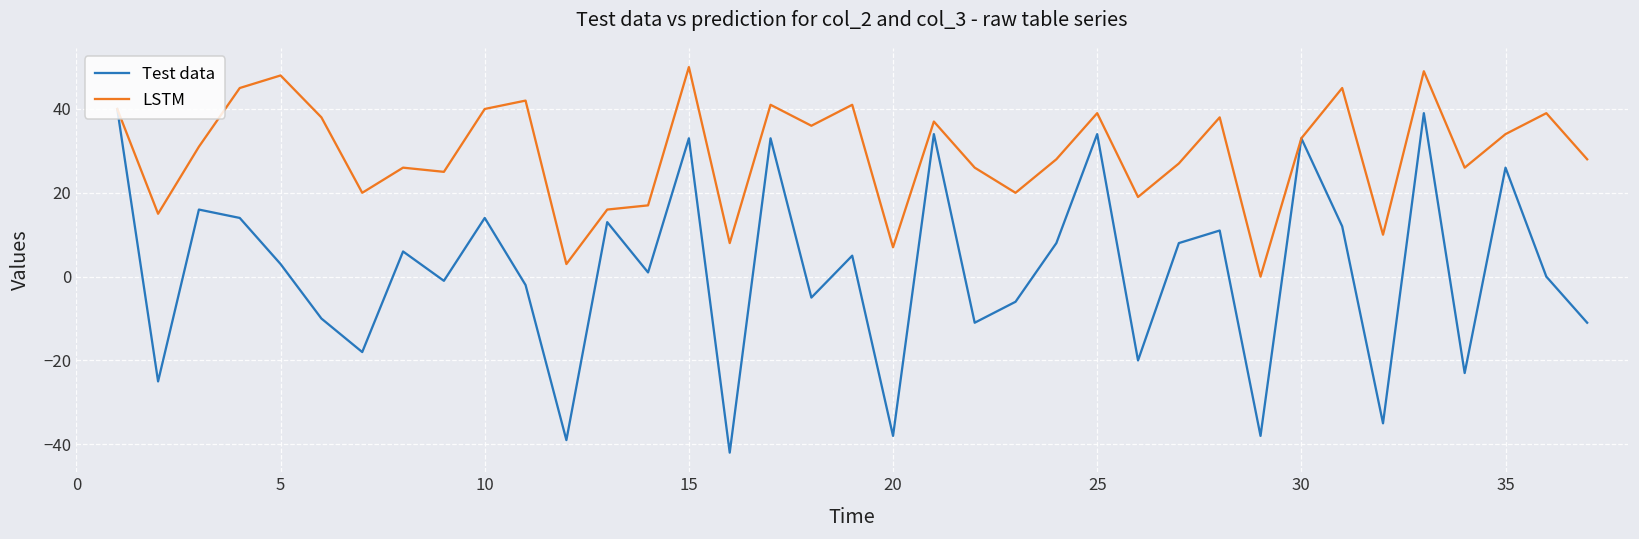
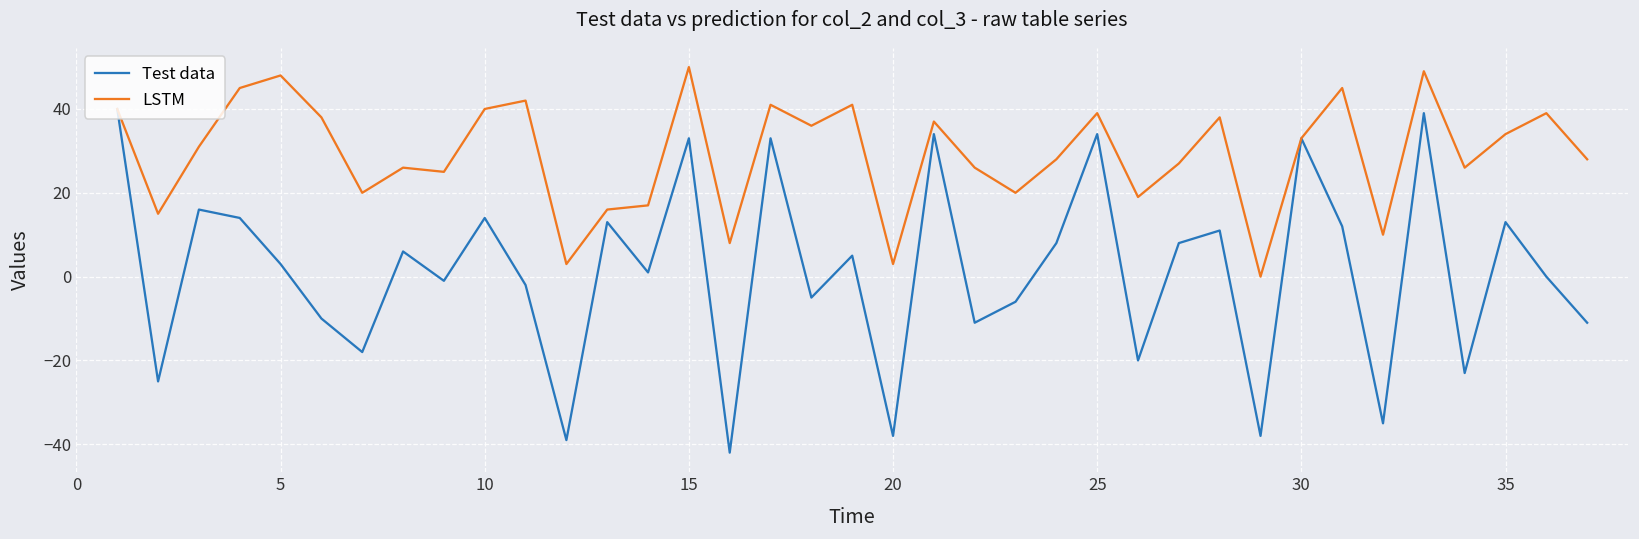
LSTM, 20: 7 -> 3
Test data, 35: 26 -> 13
